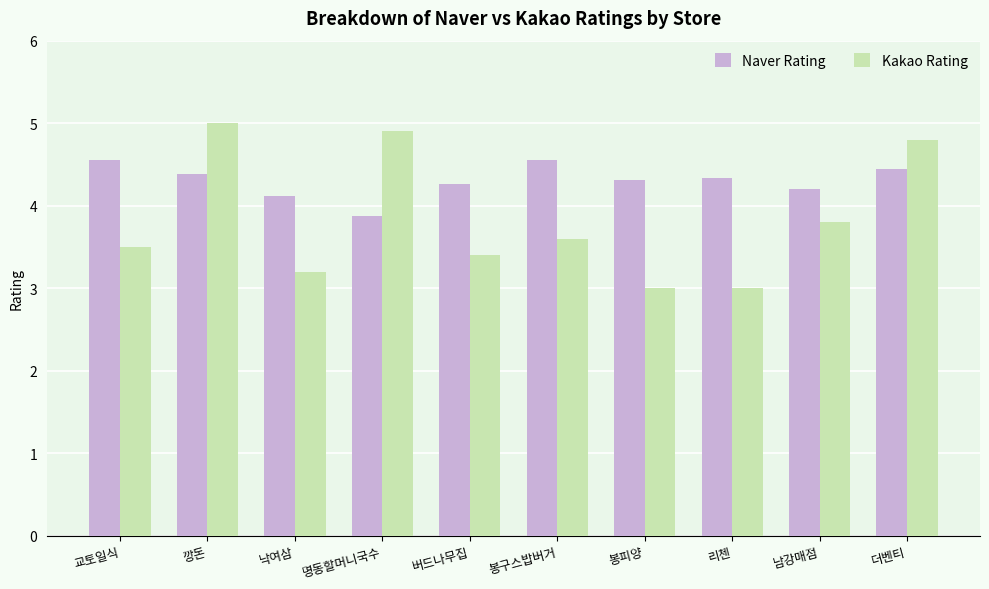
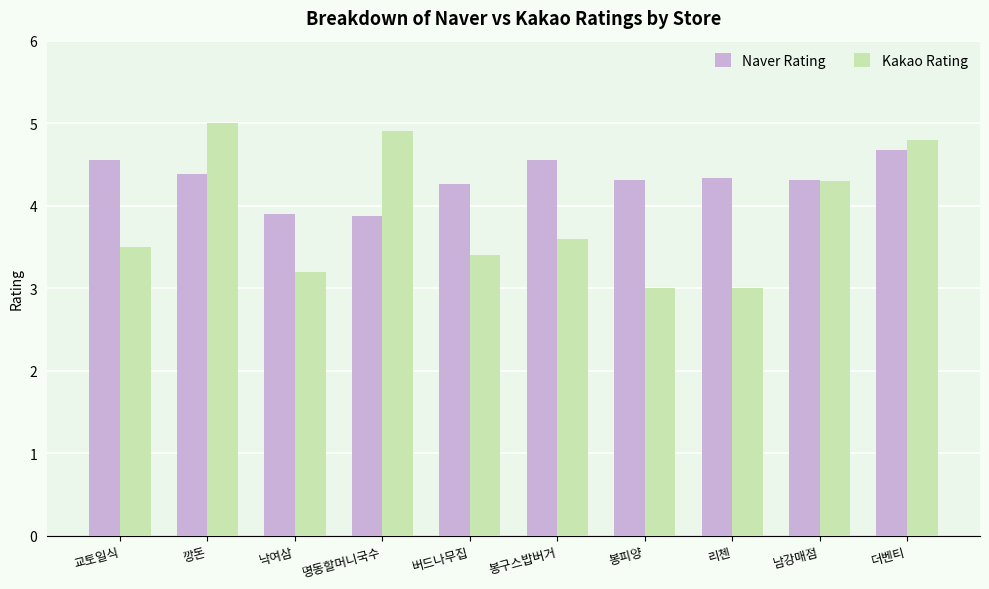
Naver Rating, 낙여삼: 4.1 -> 3.9
Naver Rating, 남강매점: 4.2 -> 4.3
Kakao Rating, 남강매점: 3.8 -> 4.3
Naver Rating, 더벤티: 4.4 -> 4.7
